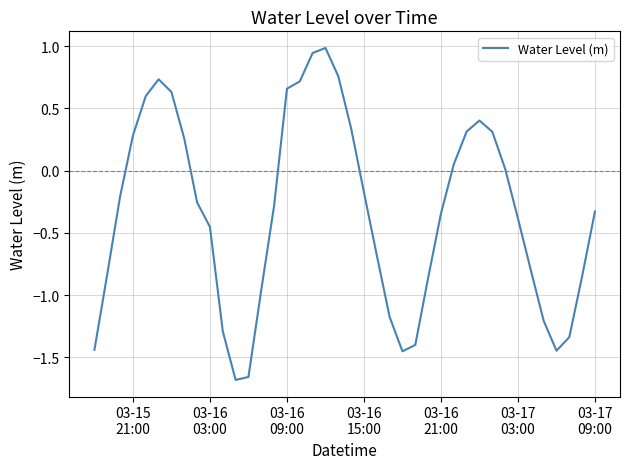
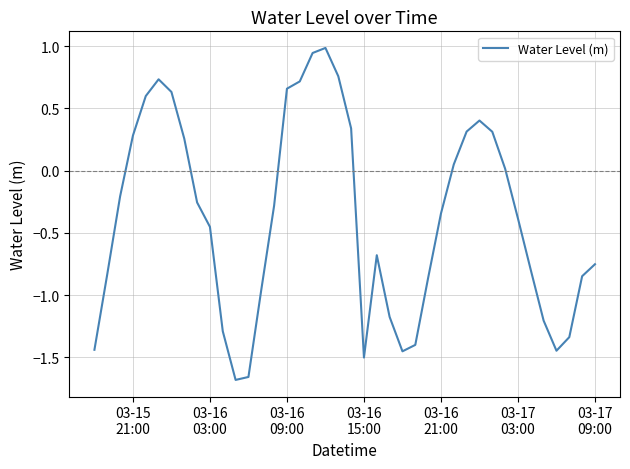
03-16 15:00: -0.17 -> -1.50
03-17 09:00: -0.33 -> -0.75
